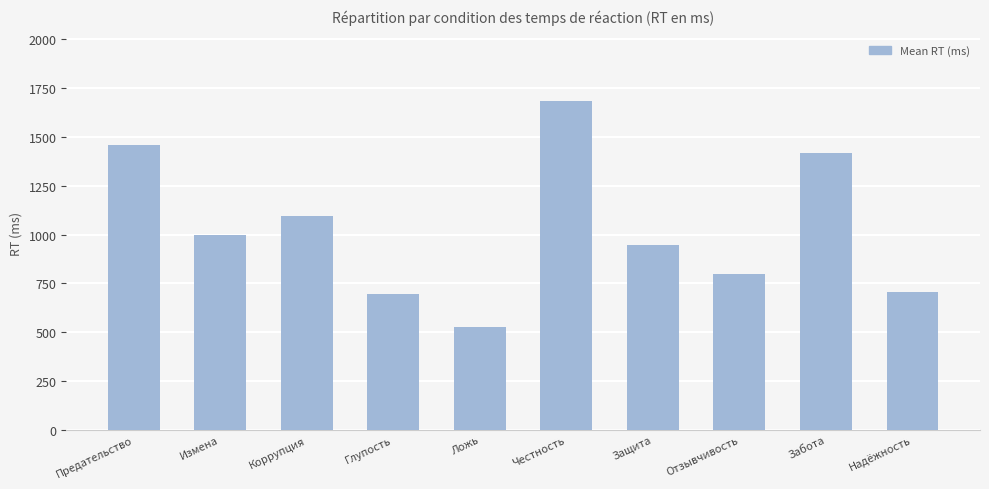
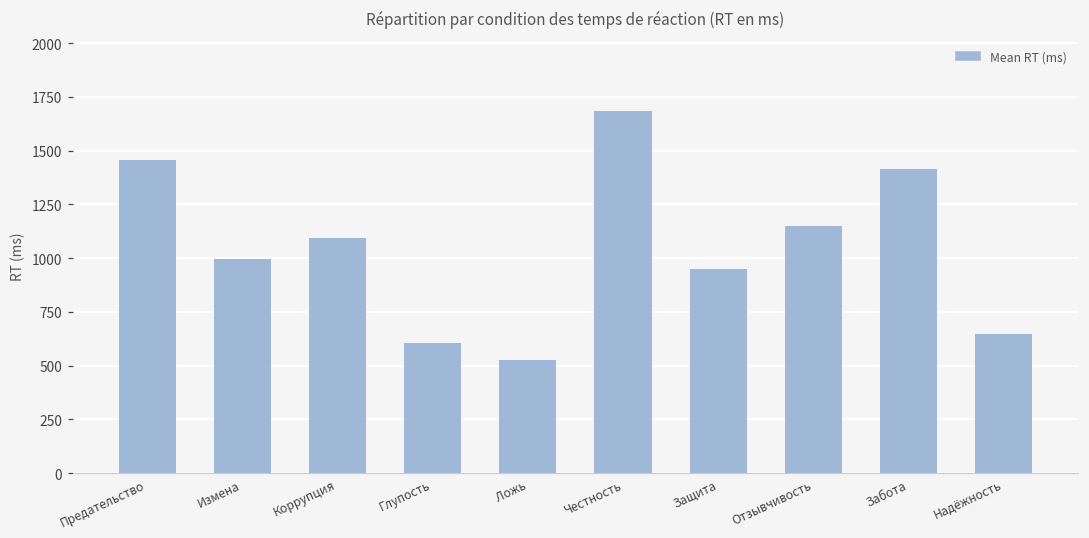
Глупость: 700 -> 610
Отзывчивость: 800 -> 1150
Надёжность: 710 -> 650
